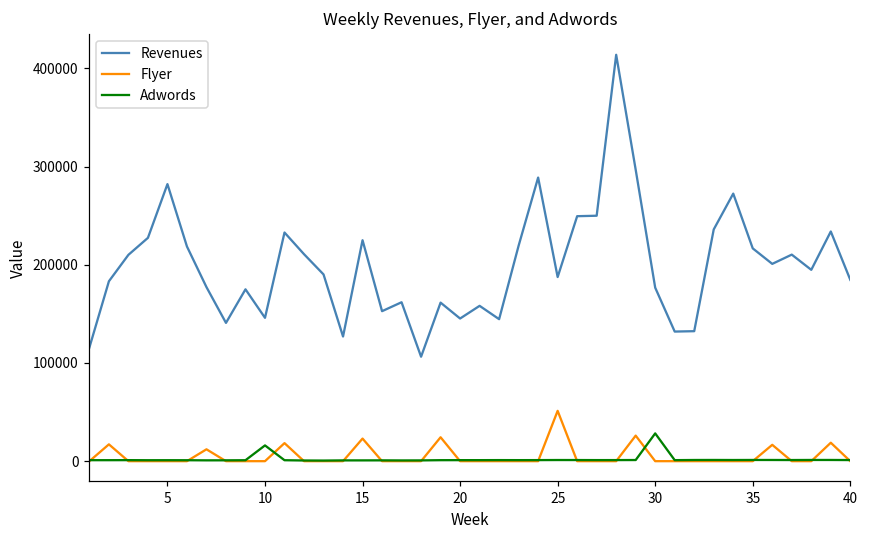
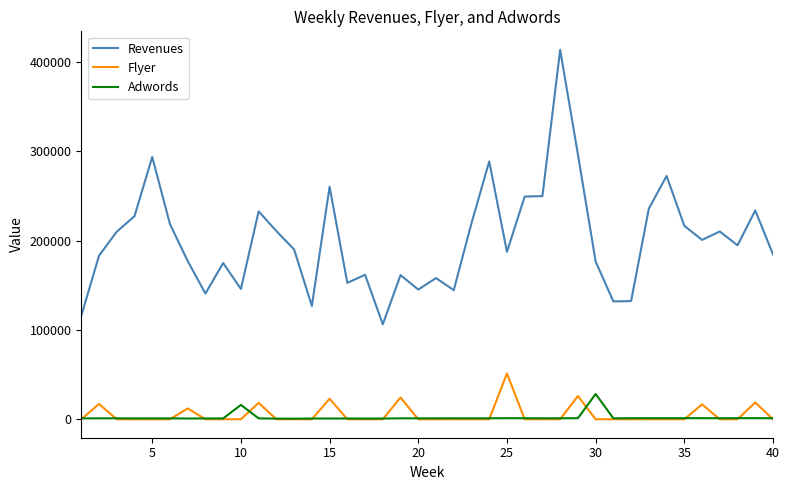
Revenues, 5: 280000 -> 290000
Revenues, 15: 220000 -> 260000
